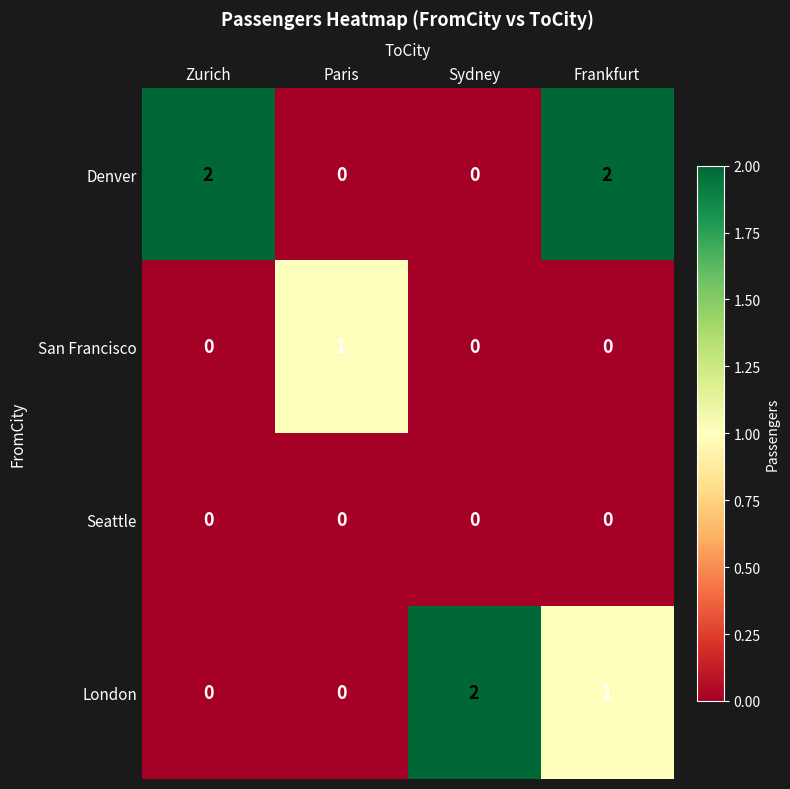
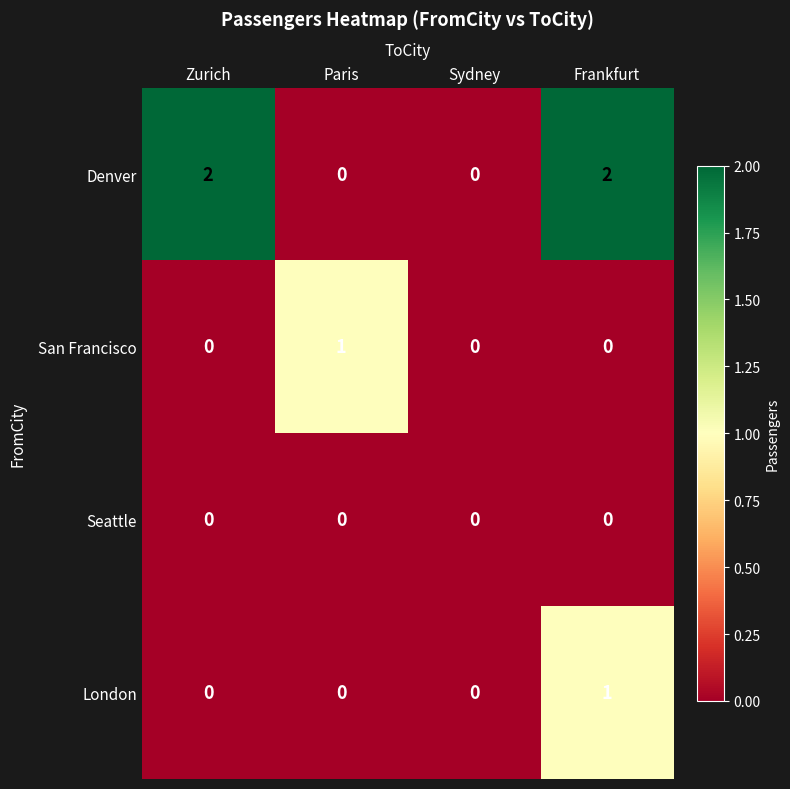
London, Sydney: 2 -> 0
